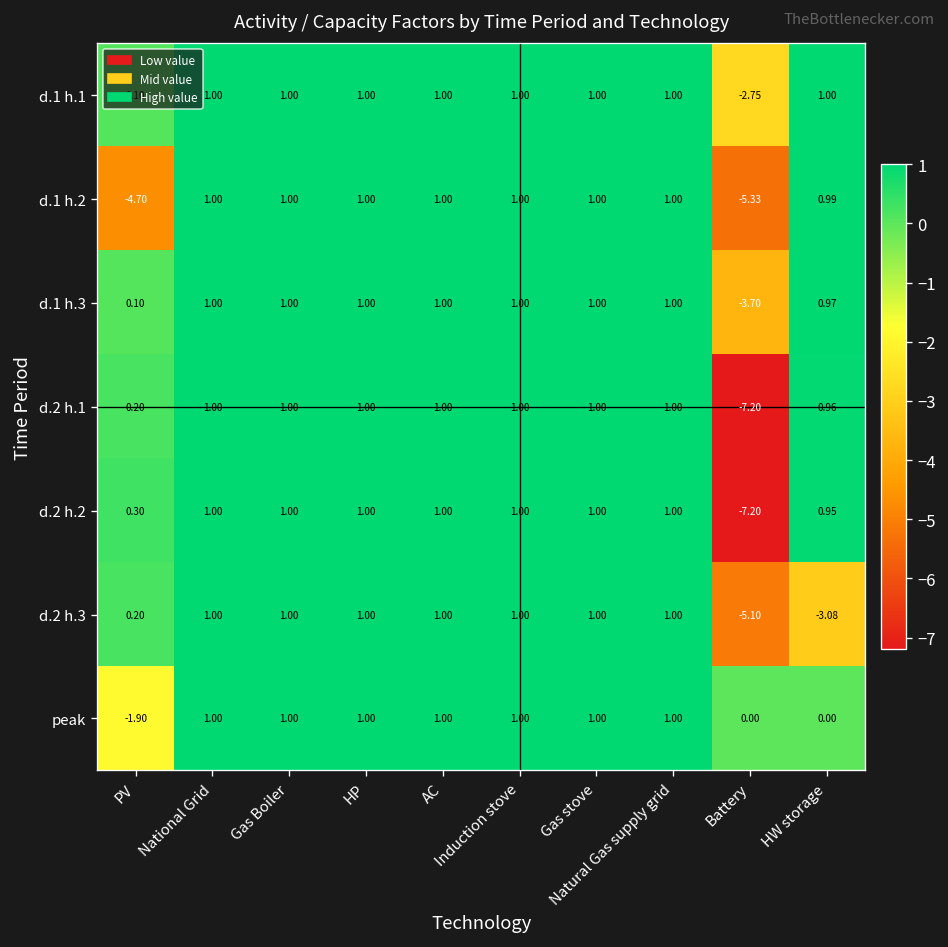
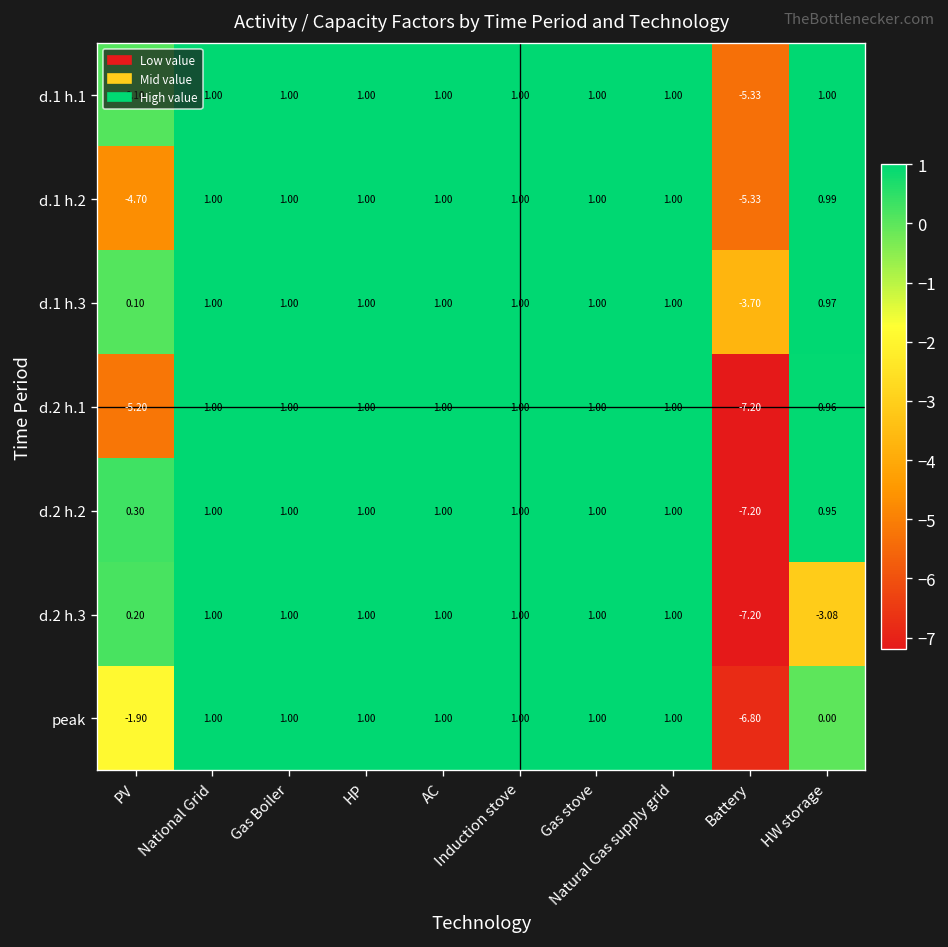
d.1 h.1, Battery: -2.75 -> -5.33
d.2 h.1, PV: 0.20 -> -5.20
d.2 h.3, Battery: -5.10 -> -7.20
peak, Battery: 0.00 -> -6.80
